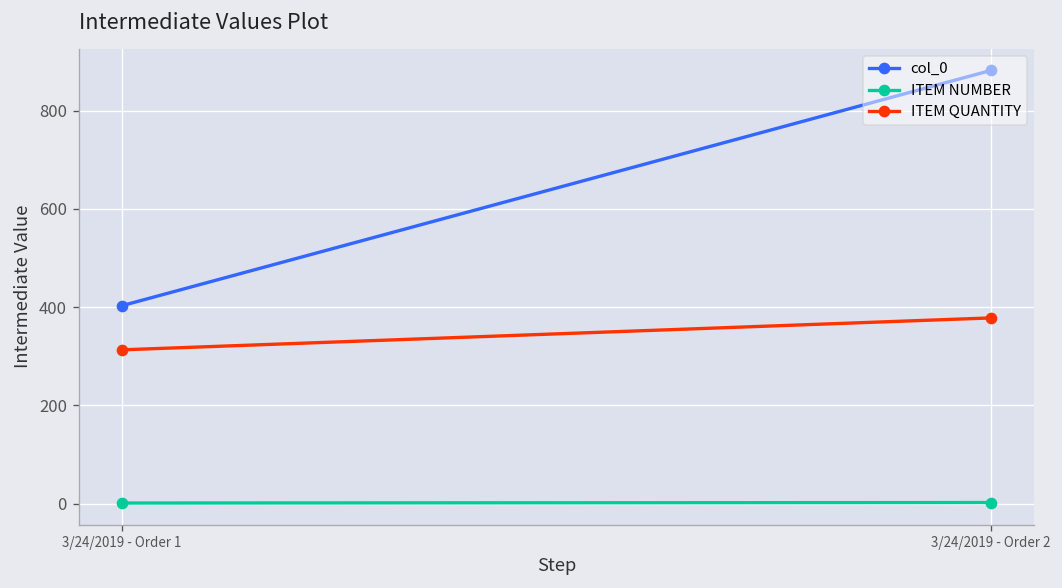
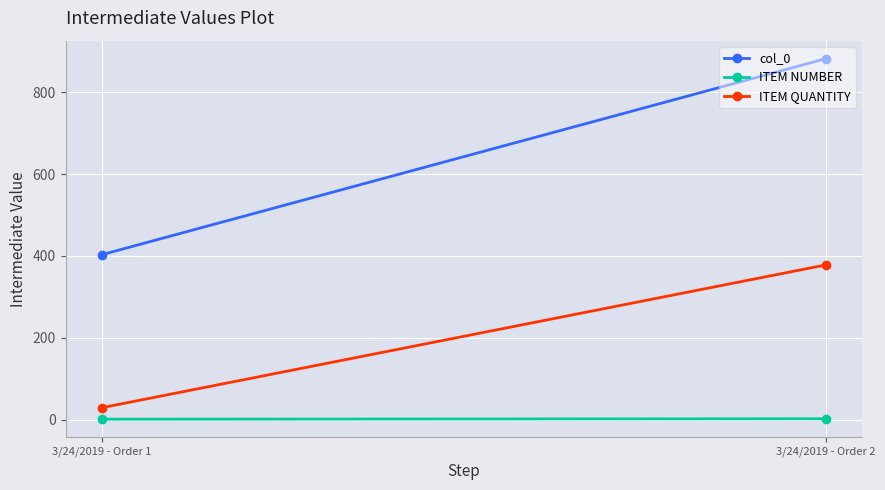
ITEM QUANTITY, 3/24/2019 - Order 1: 310 -> 30
